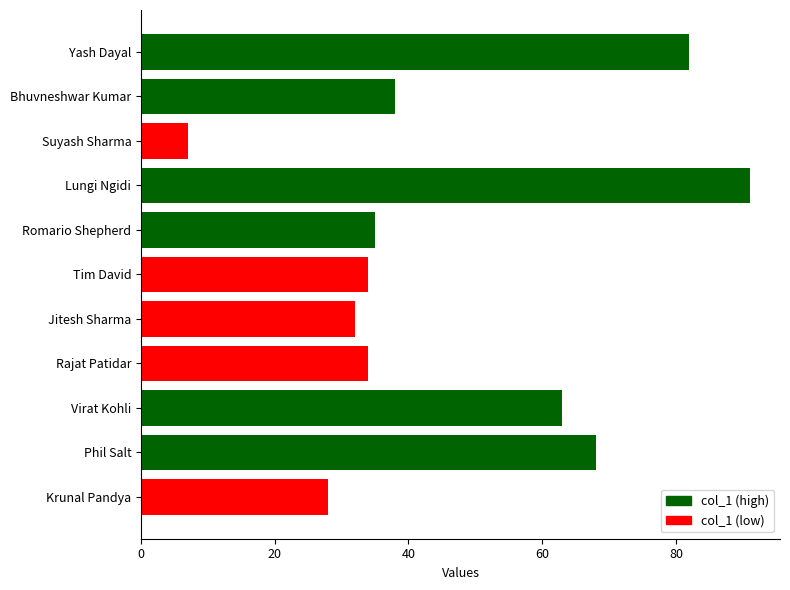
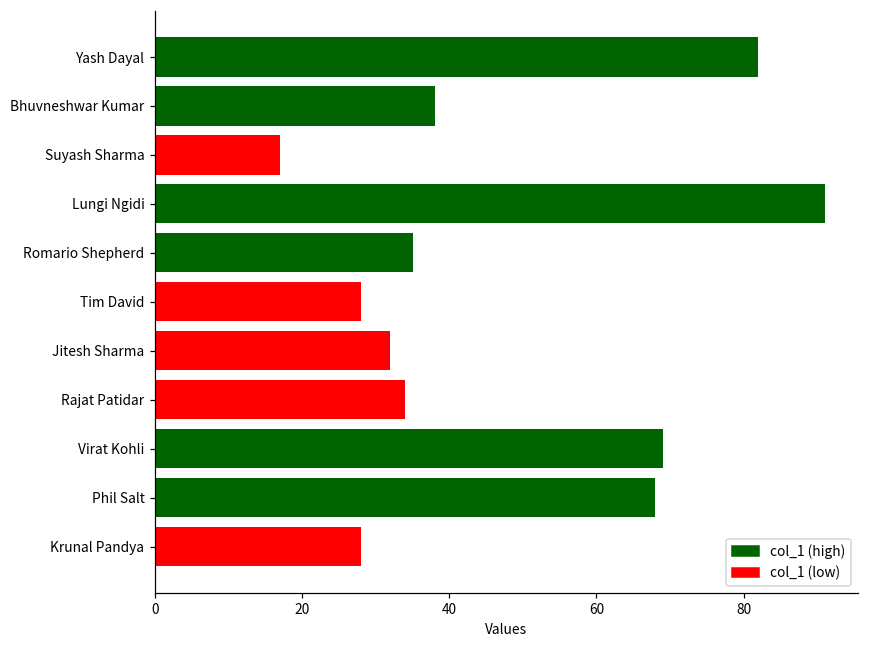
Suyash Sharma: 7 -> 17
Tim David: 34 -> 28
Virat Kohli: 63 -> 69
